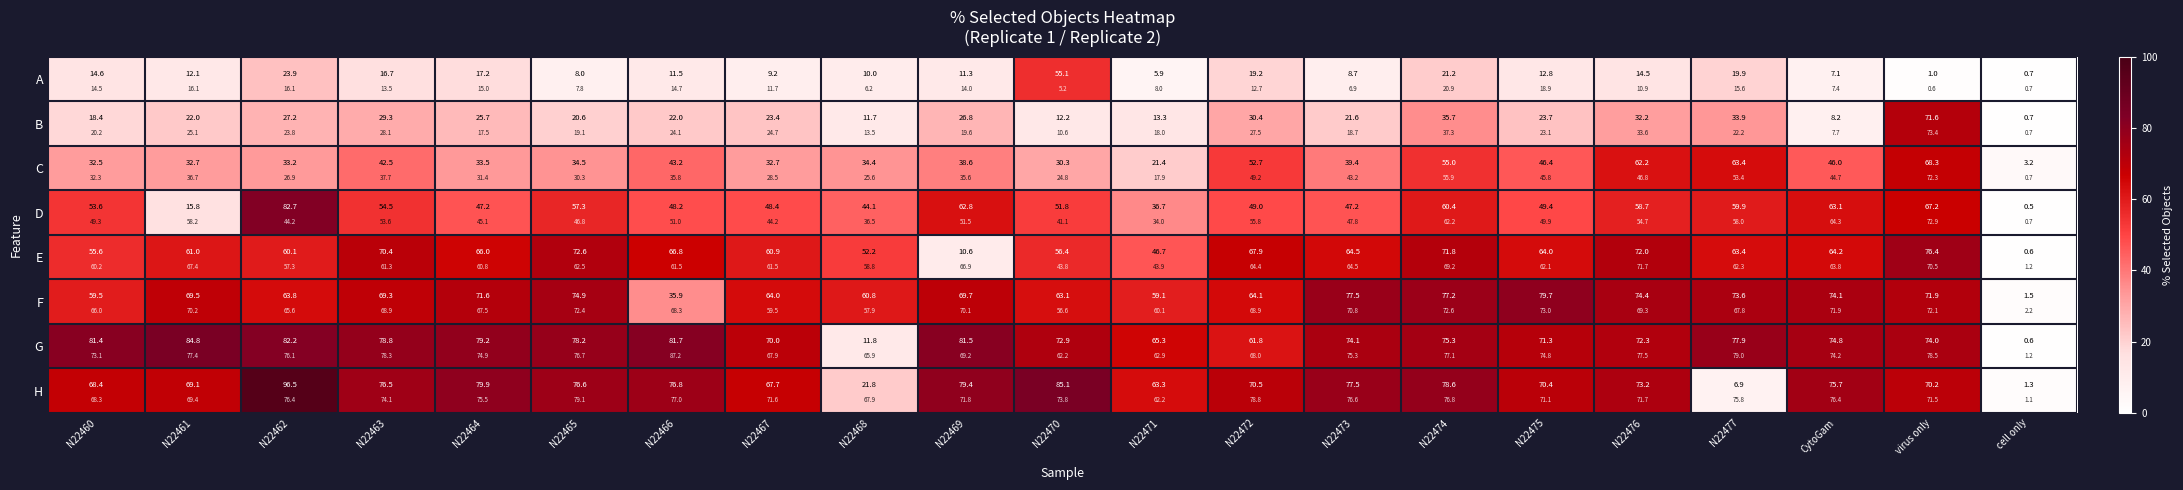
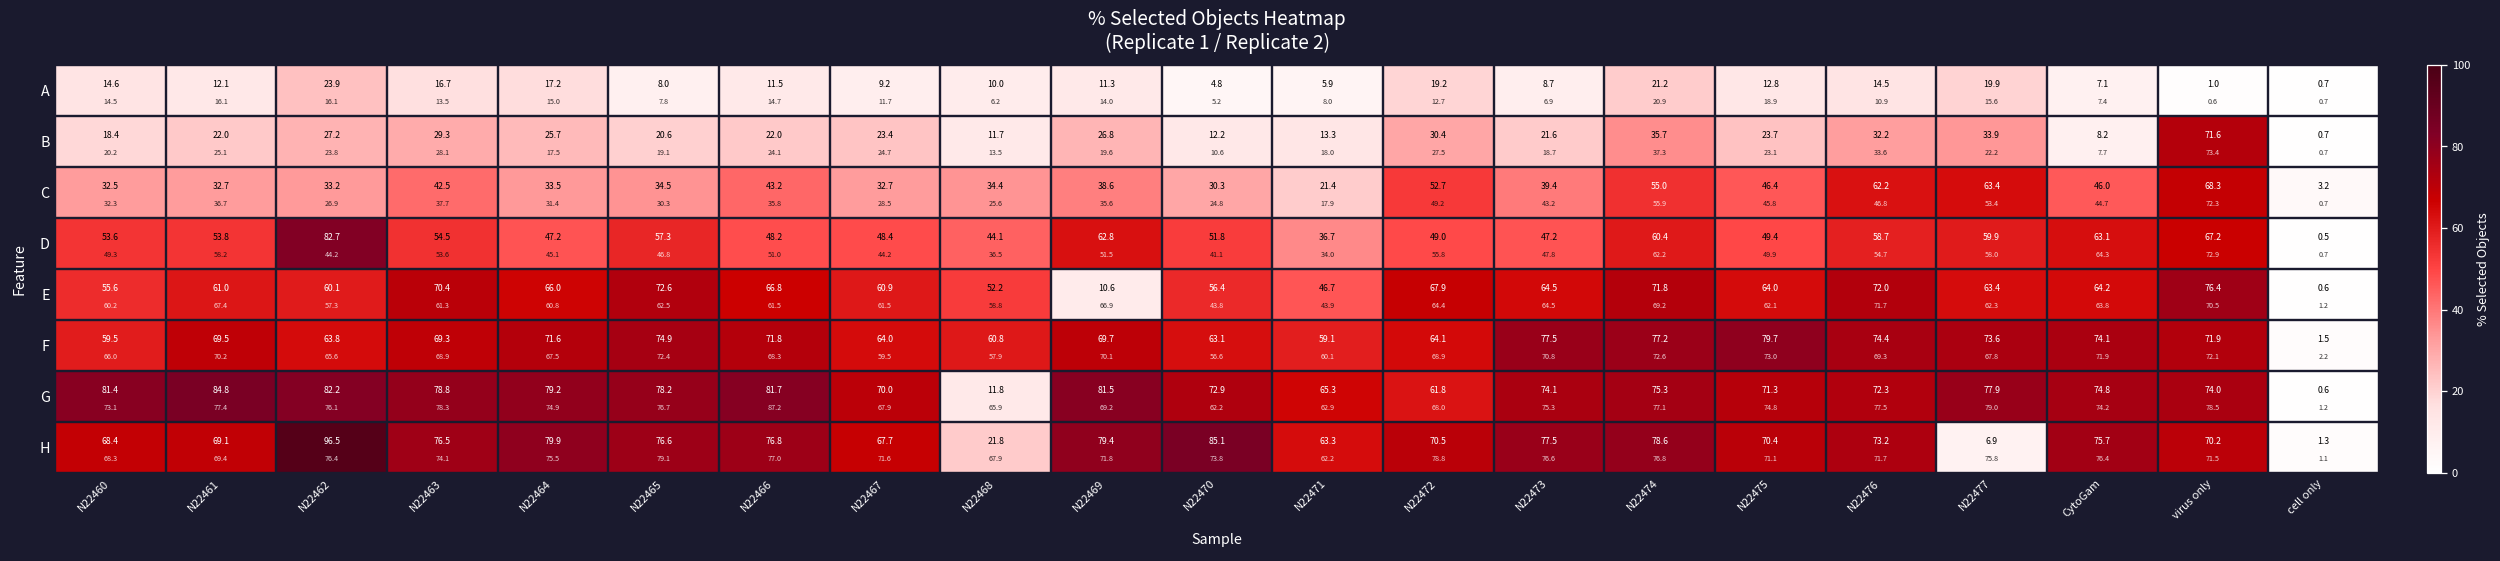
A, N22470: 55.1 -> 4.8
D, N22461: 15.8 -> 53.8
F, N22466: 35.9 -> 71.8
